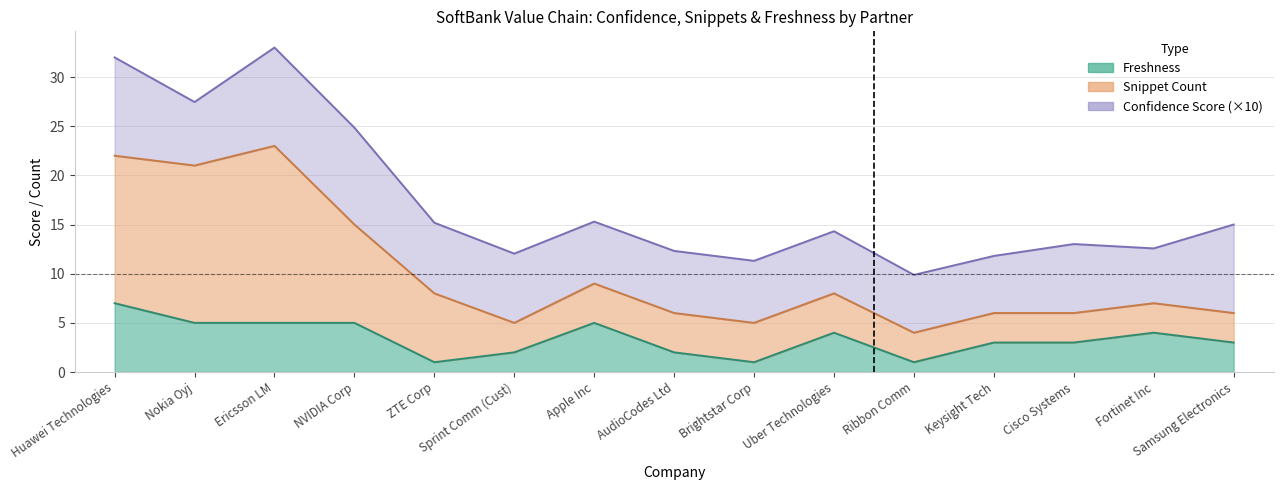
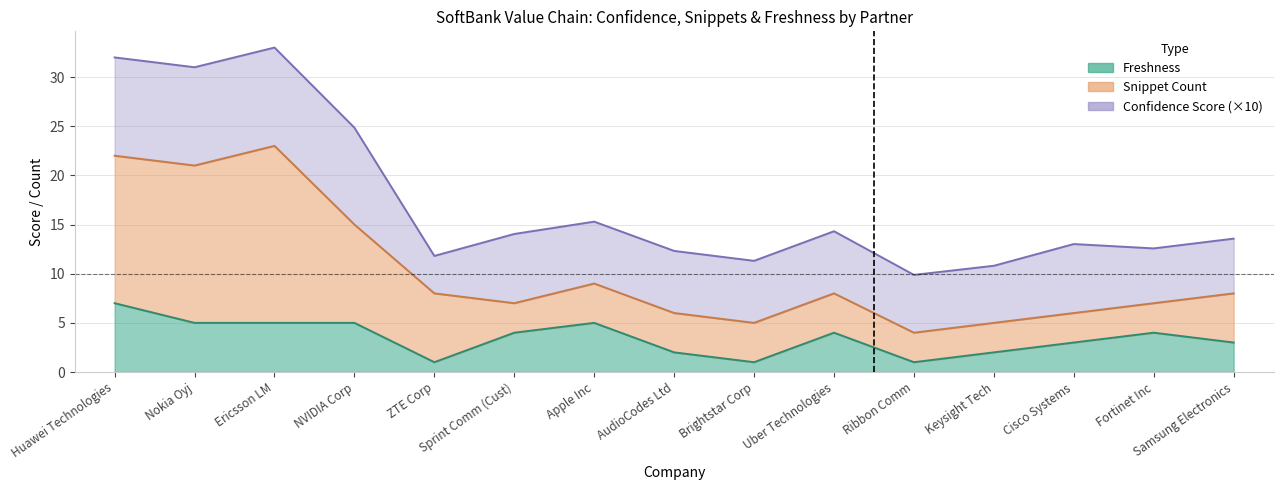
Confidence Score (×10), Nokia Oyj: 6 -> 10
Confidence Score (×10), ZTE Corp: 7 -> 4
Freshness, Sprint Comm (Cust): 2 -> 4
Freshness, Keysight Tech: 3 -> 2
Snippet Count, Samsung Electronics: 3 -> 5
Confidence Score (×10), Samsung Electronics: 9 -> 6
